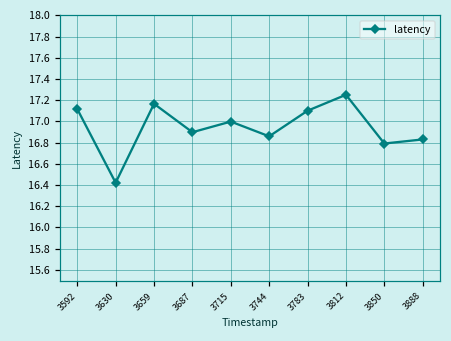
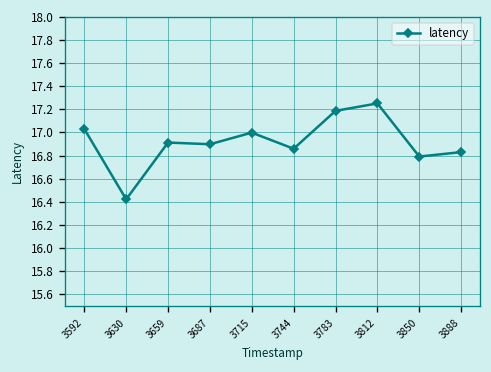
3592: 17.1 -> 17.0
3659: 17.2 -> 16.9
3783: 17.1 -> 17.2
